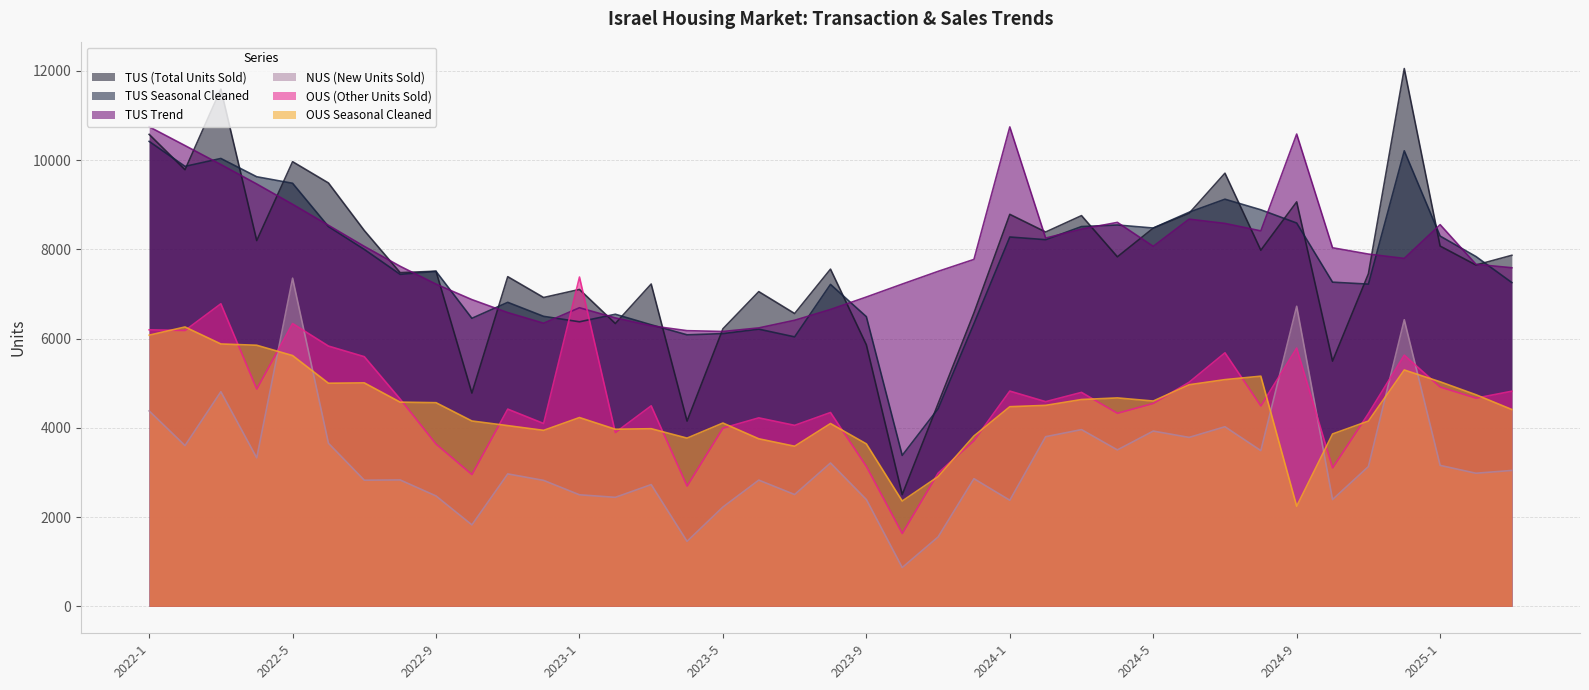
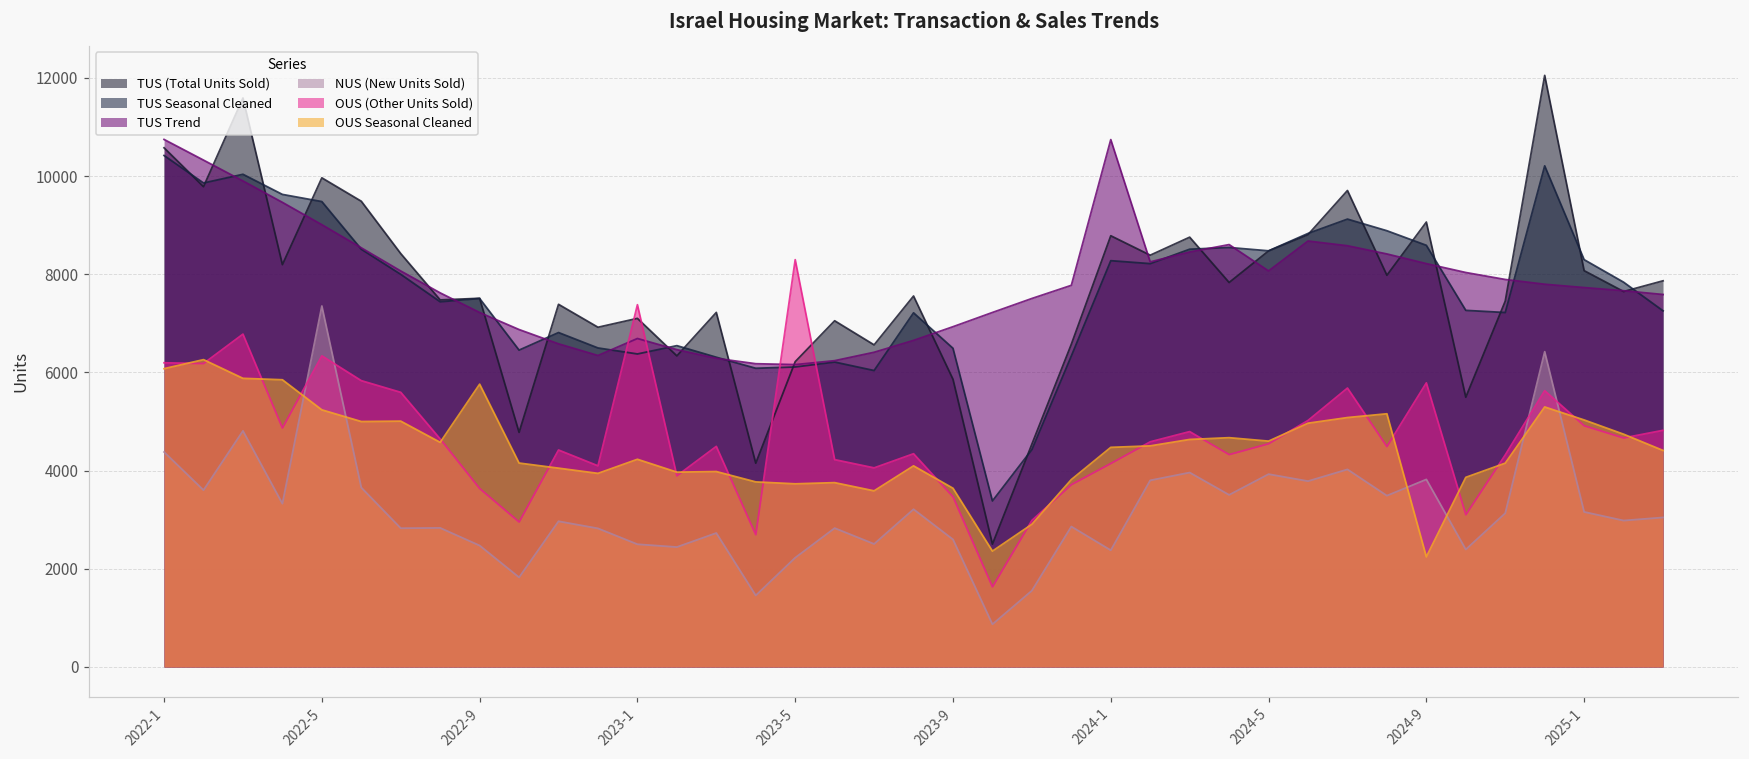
OUS Seasonal Cleaned, 2022-5: 5600 -> 5200
OUS Seasonal Cleaned, 2022-9: 4600 -> 5800
OUS (Other Units Sold), 2023-5: 4000 -> 8300
OUS Seasonal Cleaned, 2023-5: 4100 -> 3700
NUS (New Units Sold), 2023-9: 2400 -> 2600
OUS (Other Units Sold), 2023-9: 3100 -> 3500
OUS (Other Units Sold), 2024-1: 4800 -> 4100
TUS Trend, 2024-9: 10600 -> 8200
NUS (New Units Sold), 2024-9: 6700 -> 3800
TUS Trend, 2025-1: 8600 -> 7700
